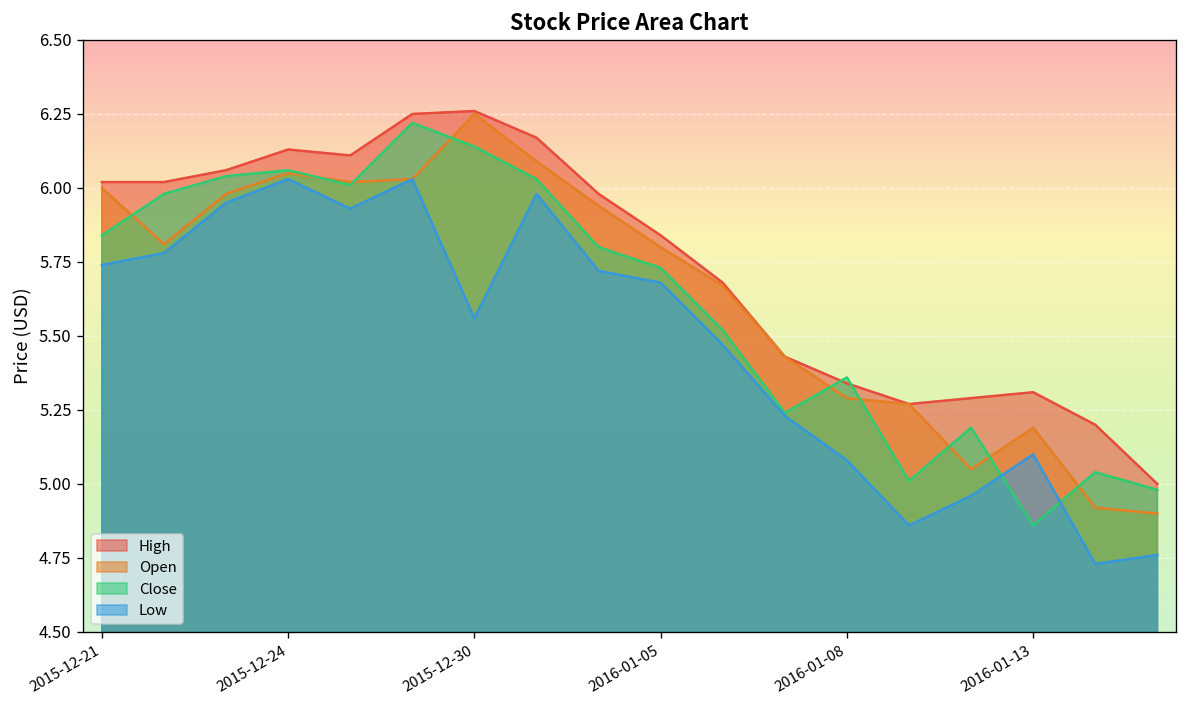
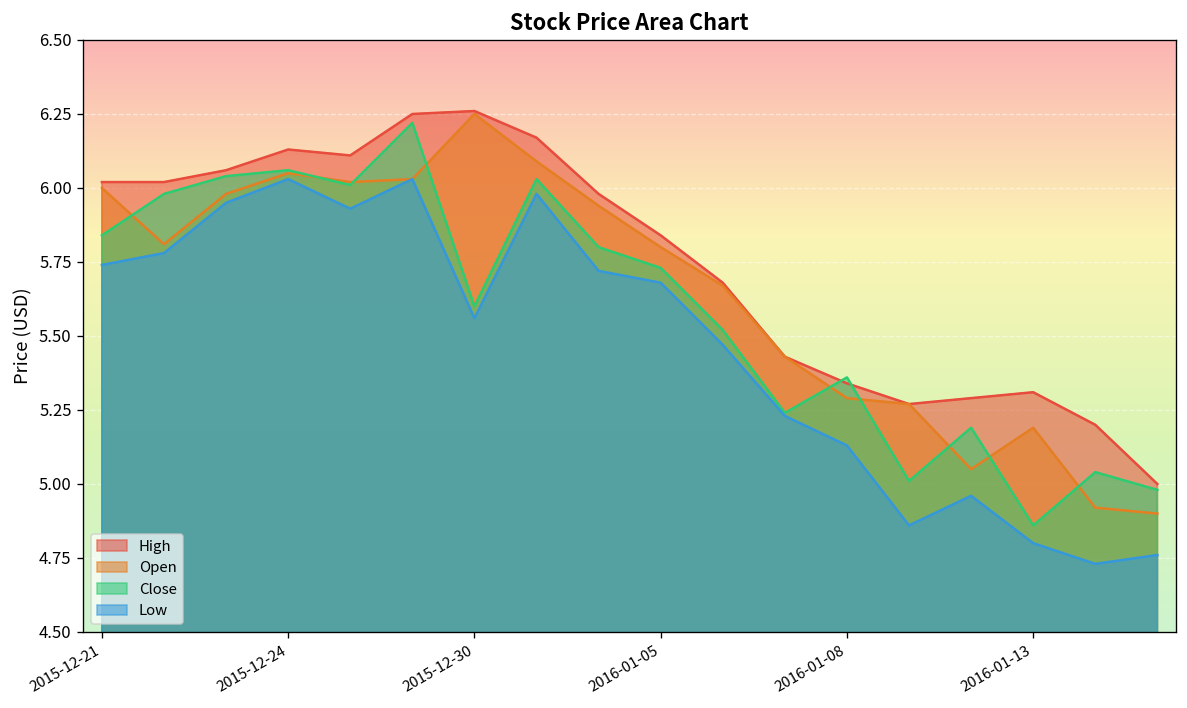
Close, 2015-12-30: 6.14 -> 5.60
Low, 2016-01-08: 5.08 -> 5.13
Low, 2016-01-13: 5.1 -> 4.8
